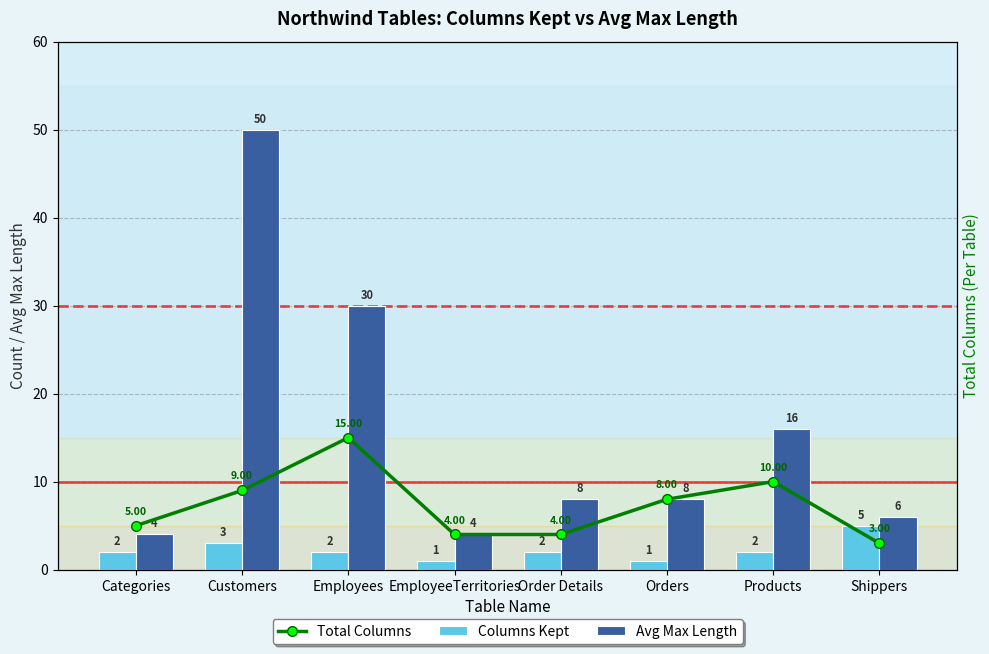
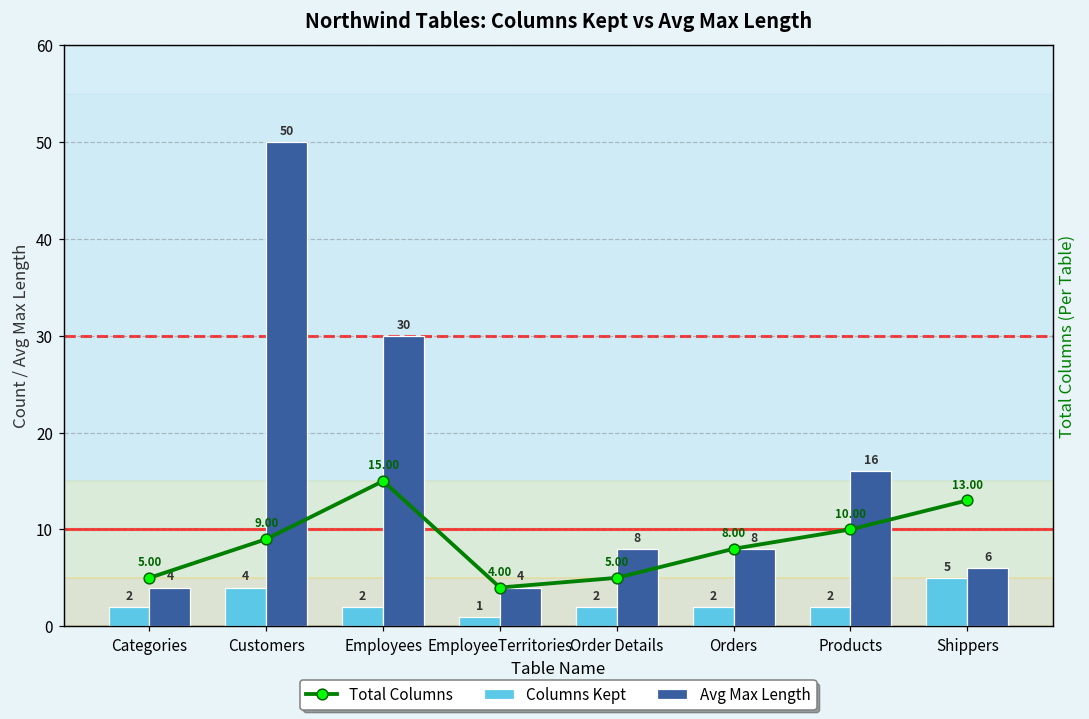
Columns Kept, Customers: 3 -> 4
Total Columns, Order Details: 4.00 -> 5.00
Columns Kept, Orders: 1 -> 2
Total Columns, Shippers: 3.00 -> 13.00
